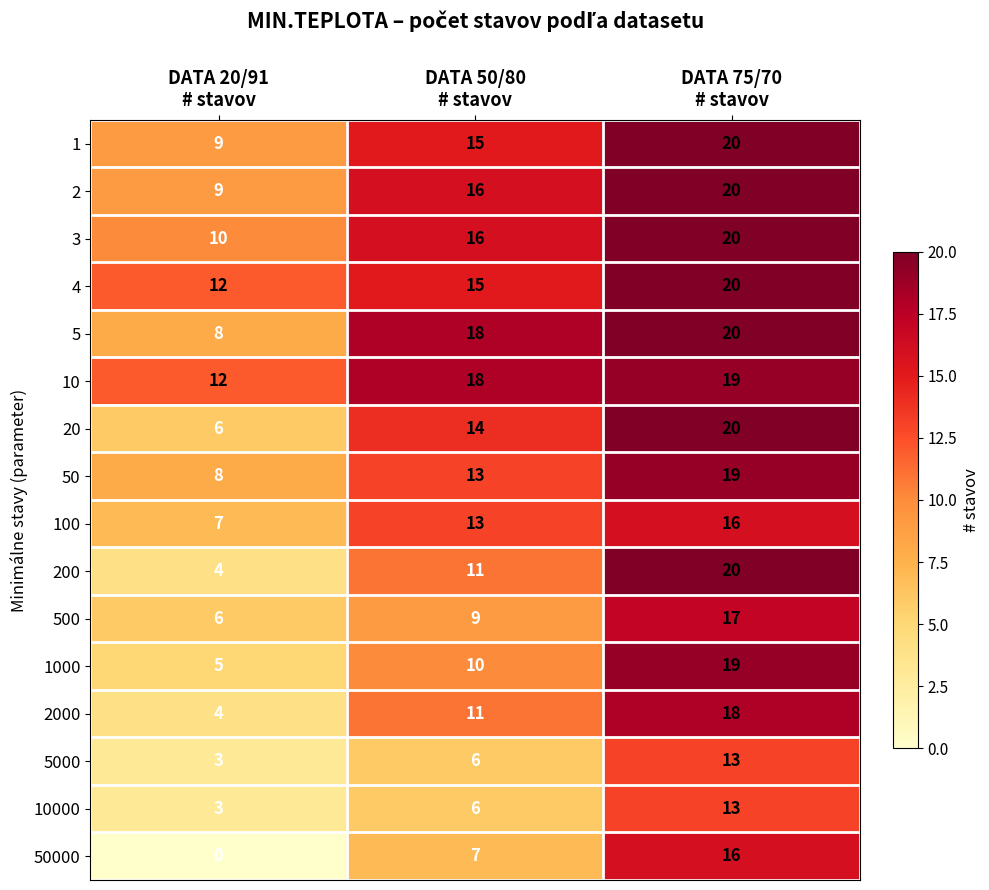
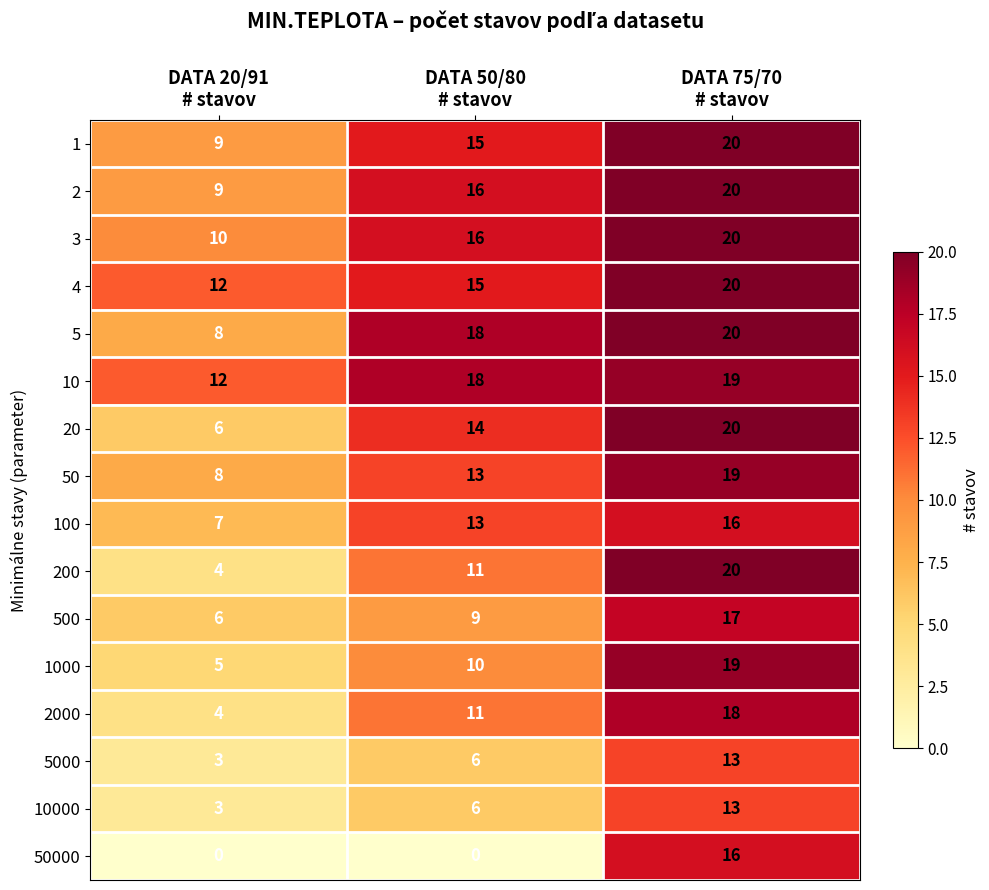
50000, DATA 50/80 # stavov: 7 -> 0
